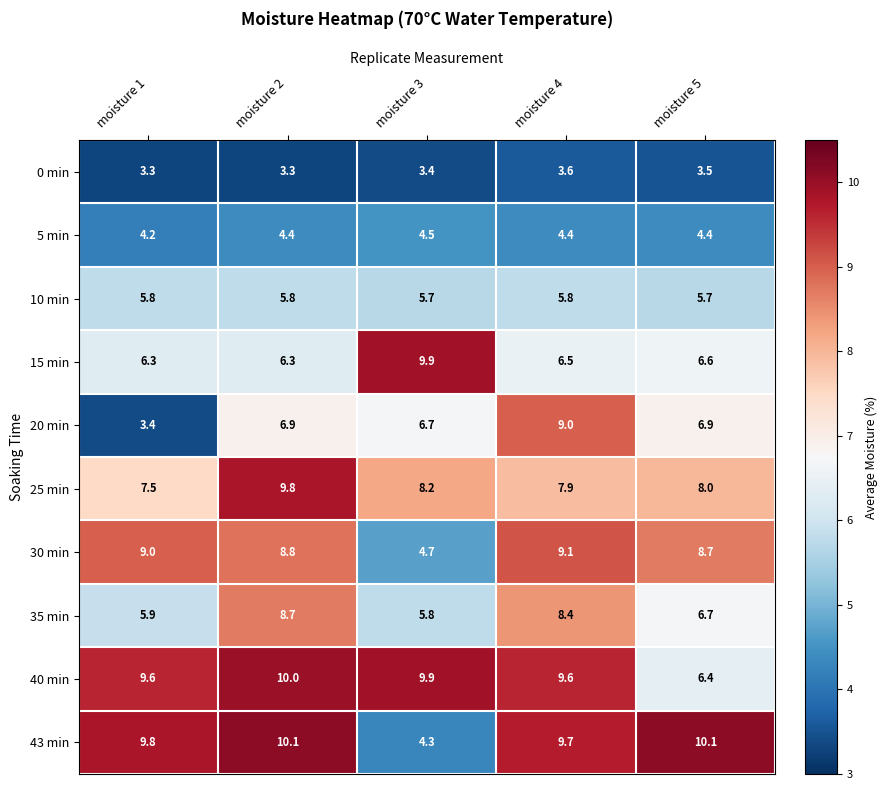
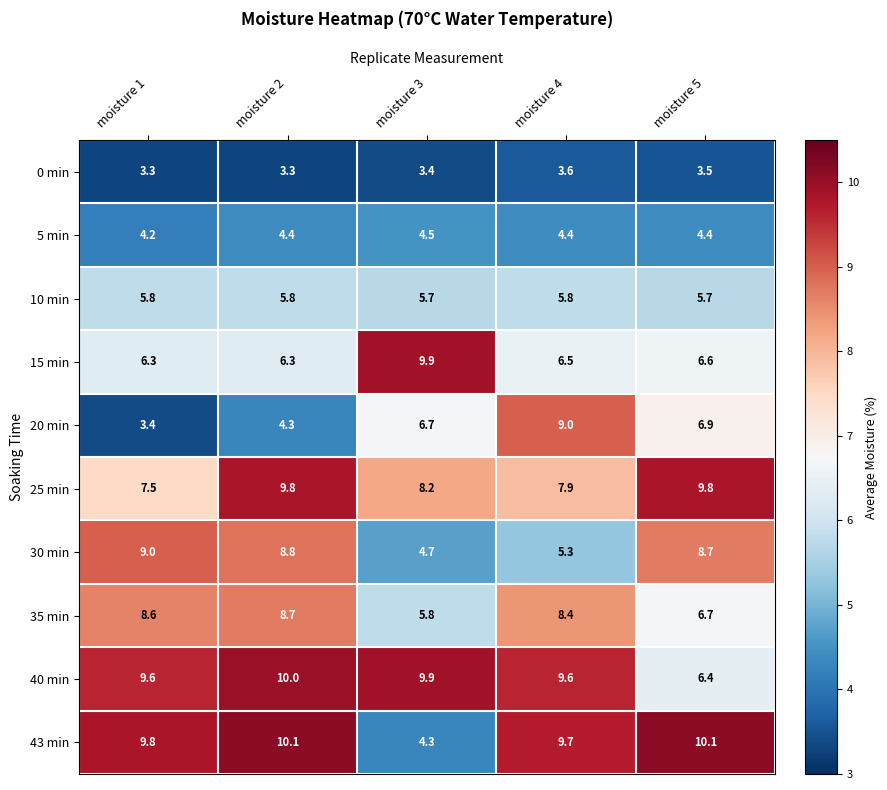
20 min, moisture 2: 6.9 -> 4.3
25 min, moisture 5: 8.0 -> 9.8
30 min, moisture 4: 9.1 -> 5.3
35 min, moisture 1: 5.9 -> 8.6
